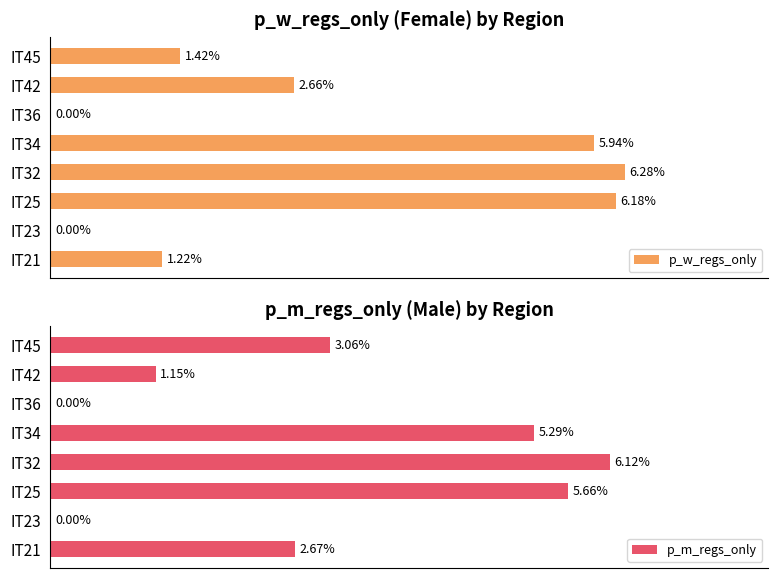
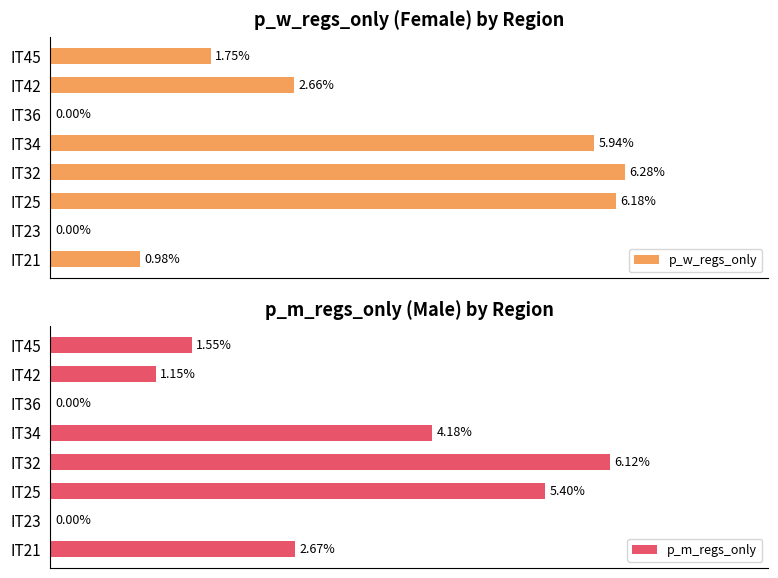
p_w_regs_only (Female) by Region, IT45: 1.42% -> 1.75%
p_w_regs_only (Female) by Region, IT21: 1.22% -> 0.98%
p_m_regs_only (Male) by Region, IT45: 3.06% -> 1.55%
p_m_regs_only (Male) by Region, IT34: 5.29% -> 4.18%
p_m_regs_only (Male) by Region, IT25: 5.66% -> 5.40%
